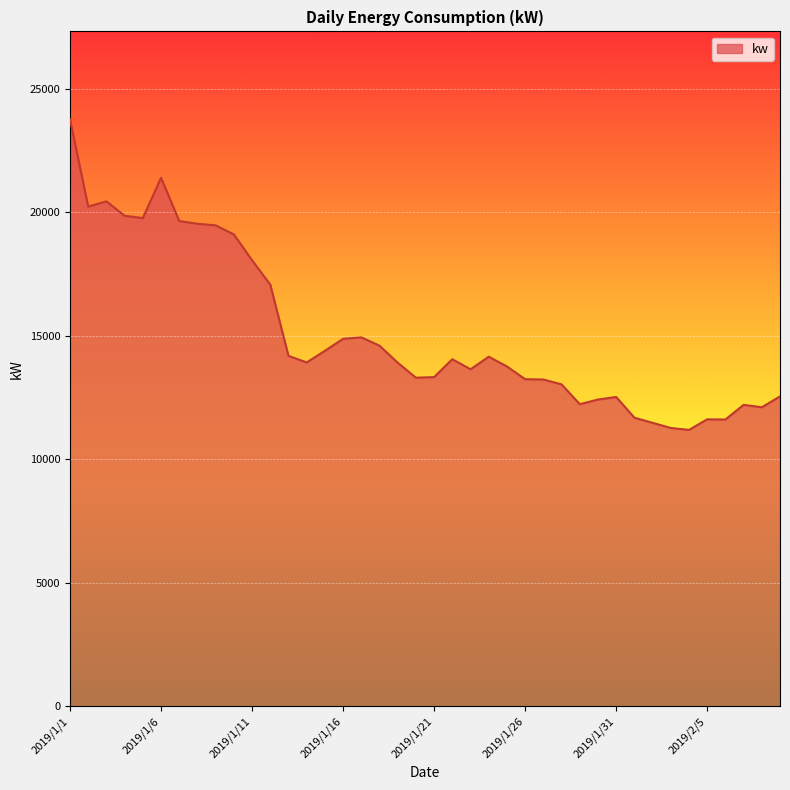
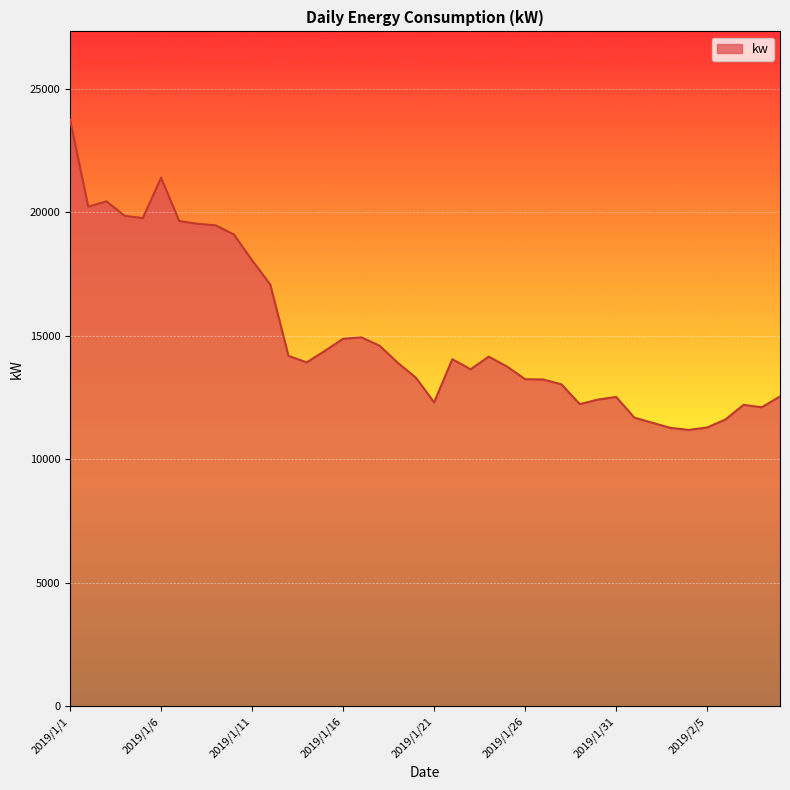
2019/1/21: 13300 -> 12300
2019/2/5: 11600 -> 11300
